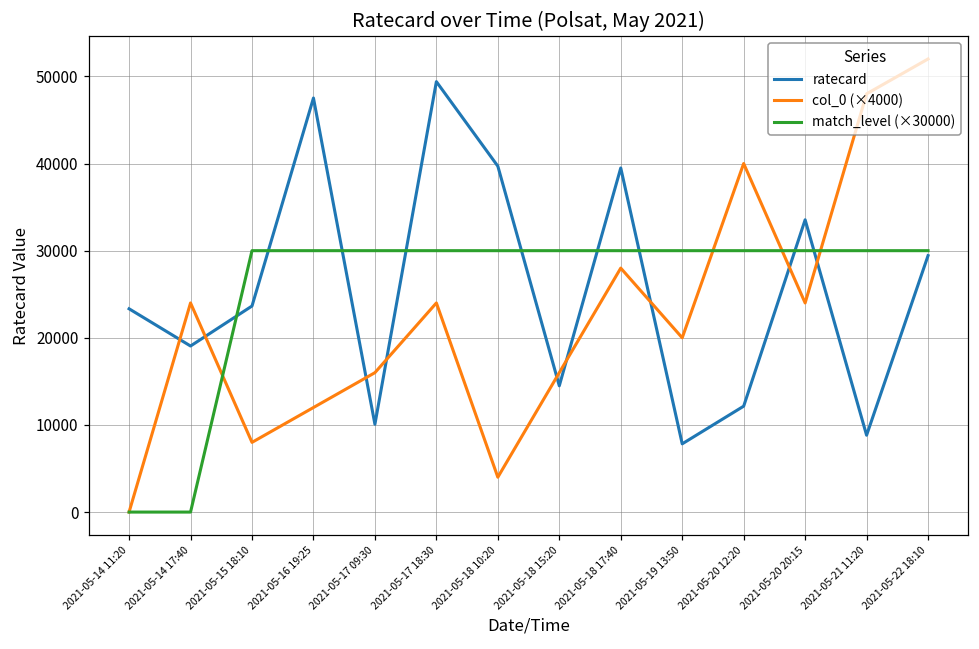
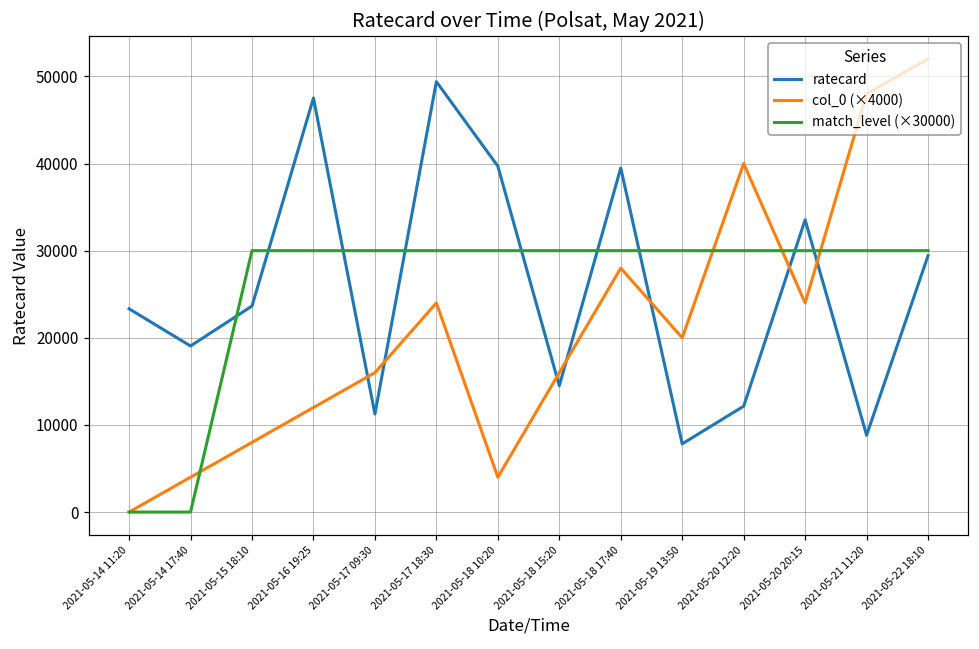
col_0 (×4000), 2021-05-14 17:40: 24000 -> 4000
ratecard, 2021-05-17 09:30: 10000 -> 11000
